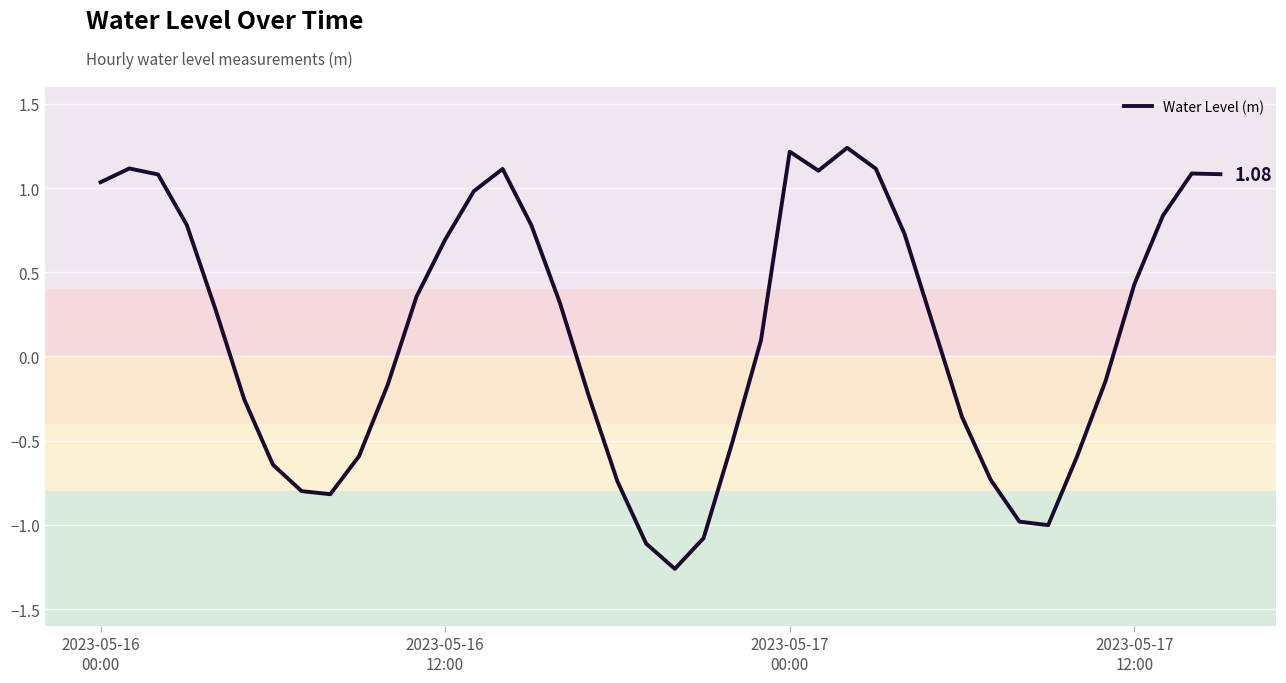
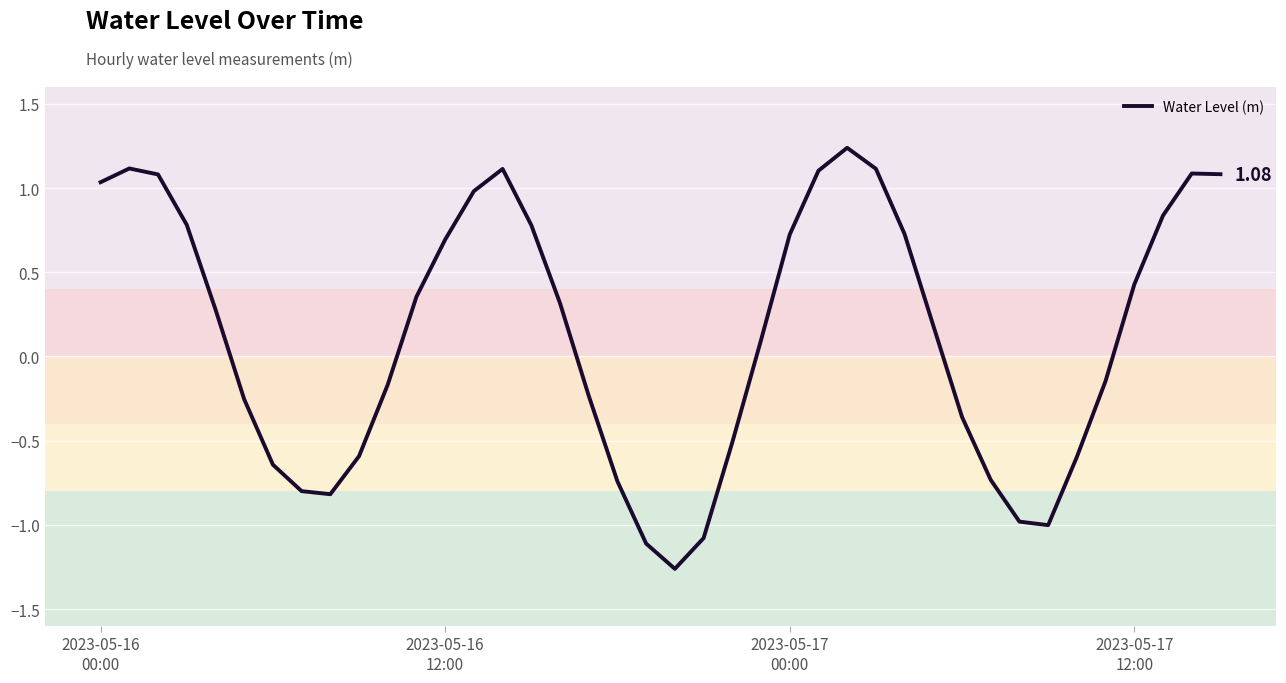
2023-05-17 00:00: 1.22 -> 0.72
